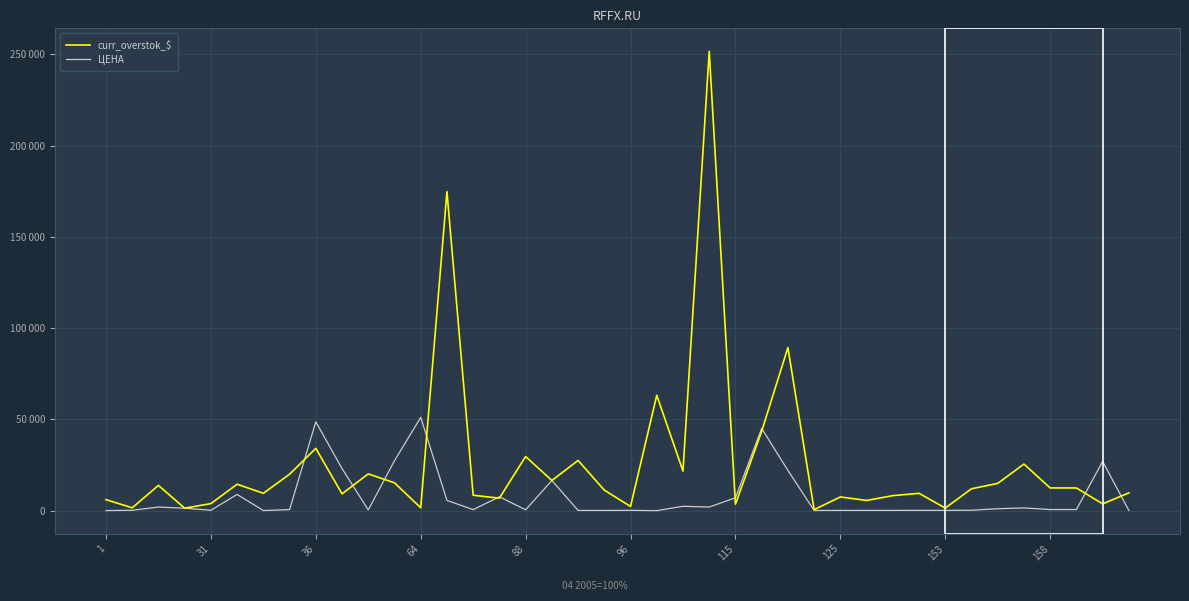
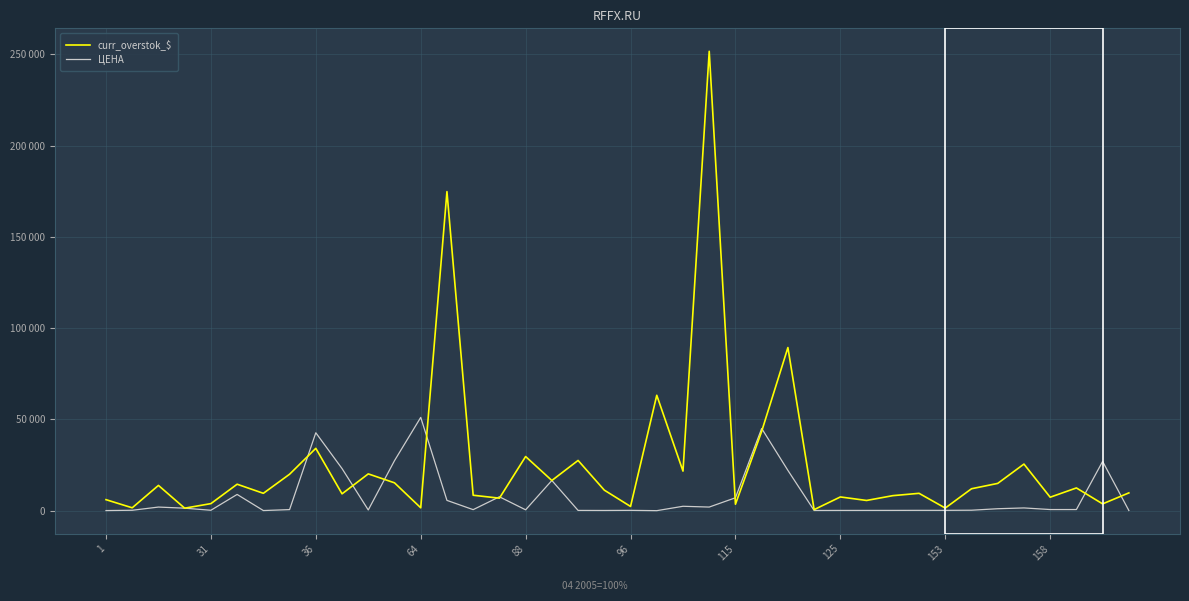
ЦЕНА, 36: 49000 -> 43000
curr_overstok_$, 158: 12000 -> 7000
